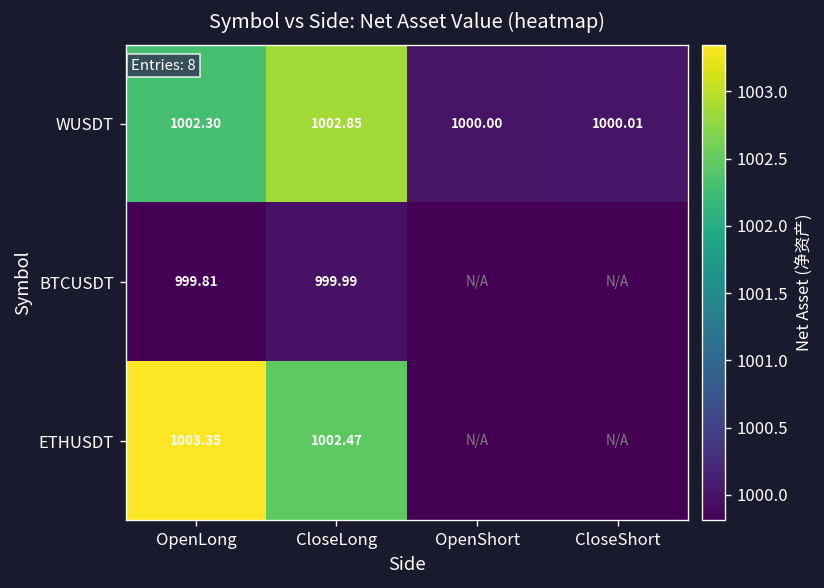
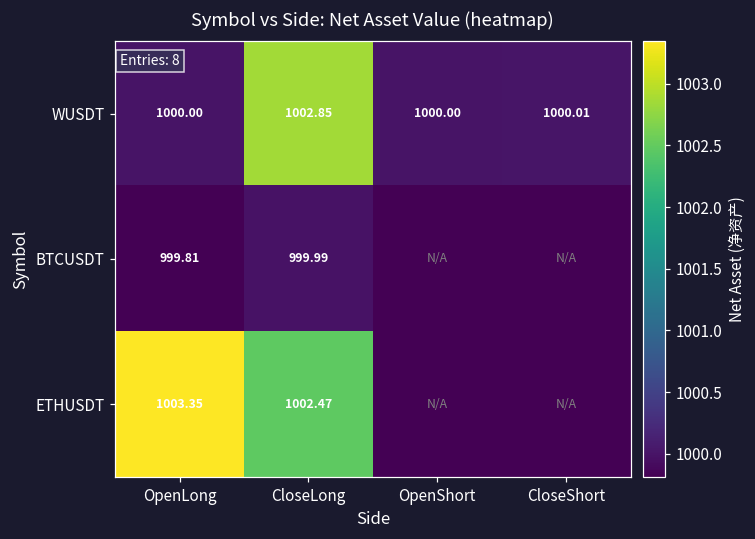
WUSDT, OpenLong: 1002.30 -> 1000.00
